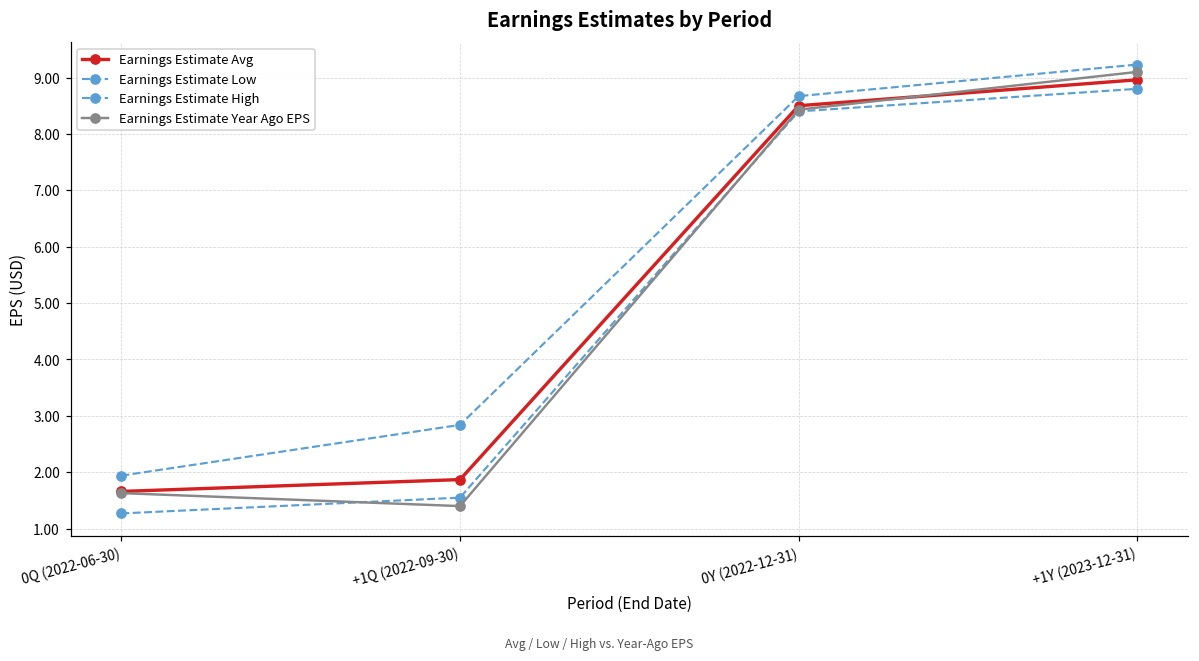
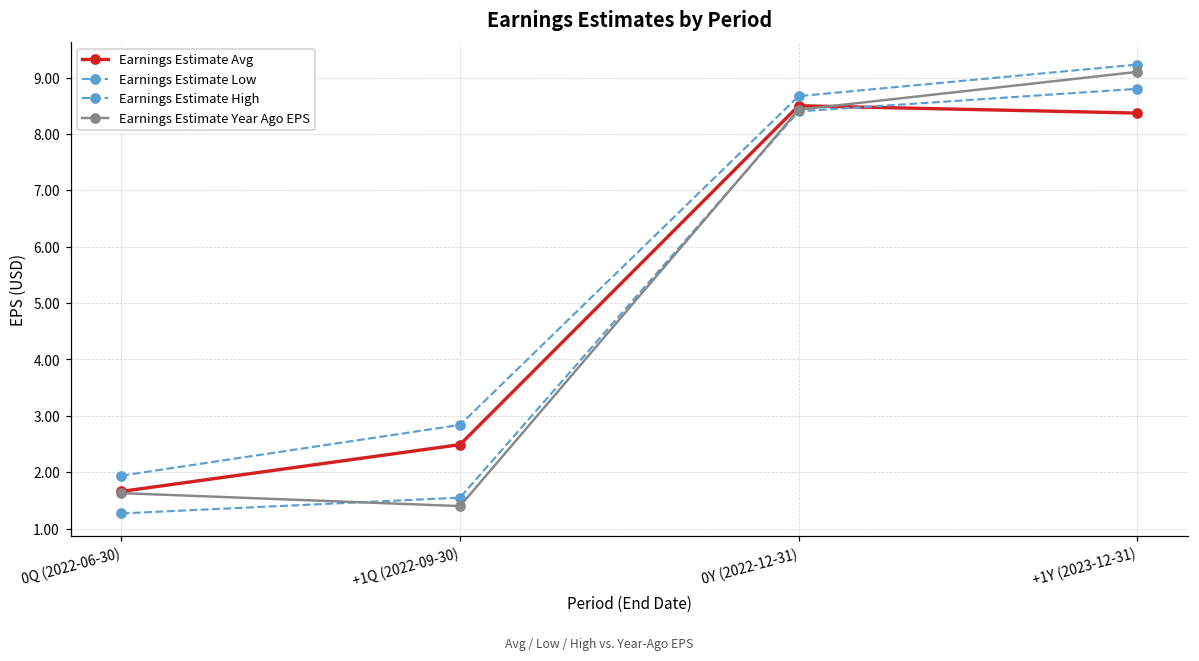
Earnings Estimate Avg, +1Q (2022-09-30): 1.9 -> 2.5
Earnings Estimate Avg, +1Y (2023-12-31): 9.0 -> 8.4
